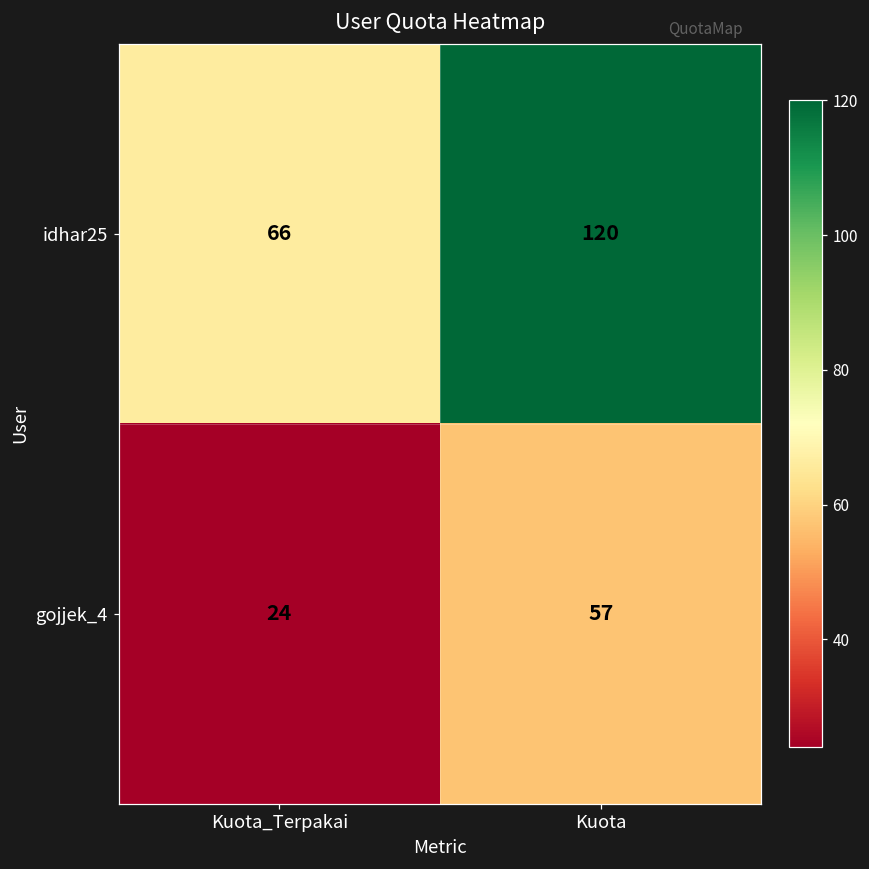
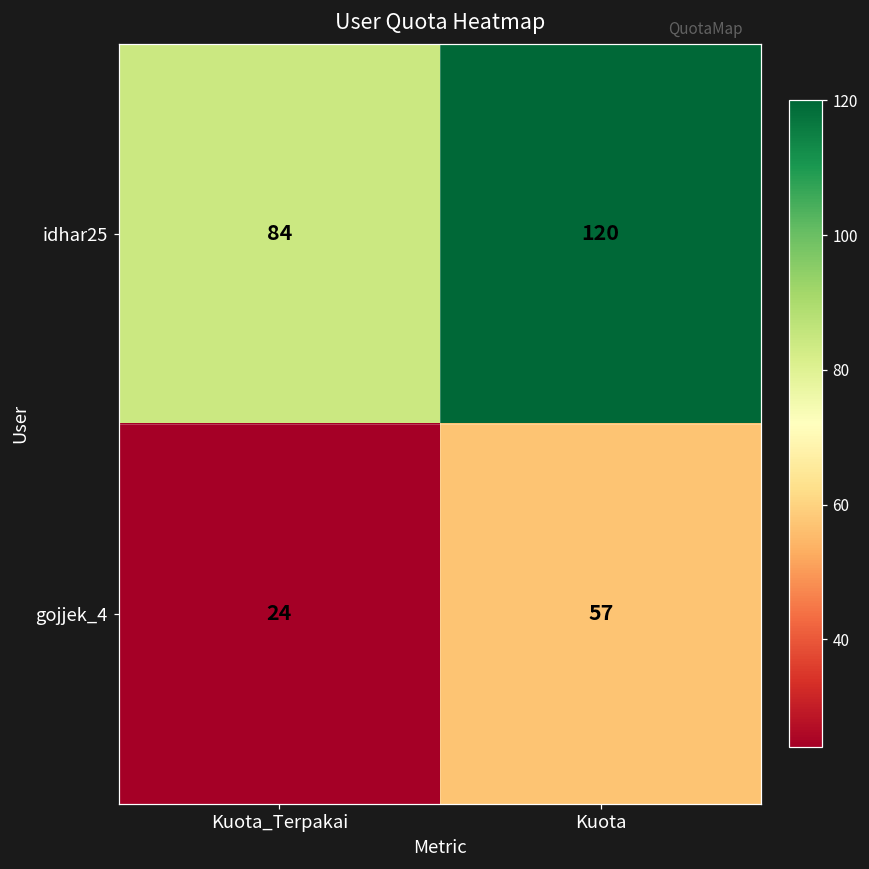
idhar25, Kuota_Terpakai: 66 -> 84
